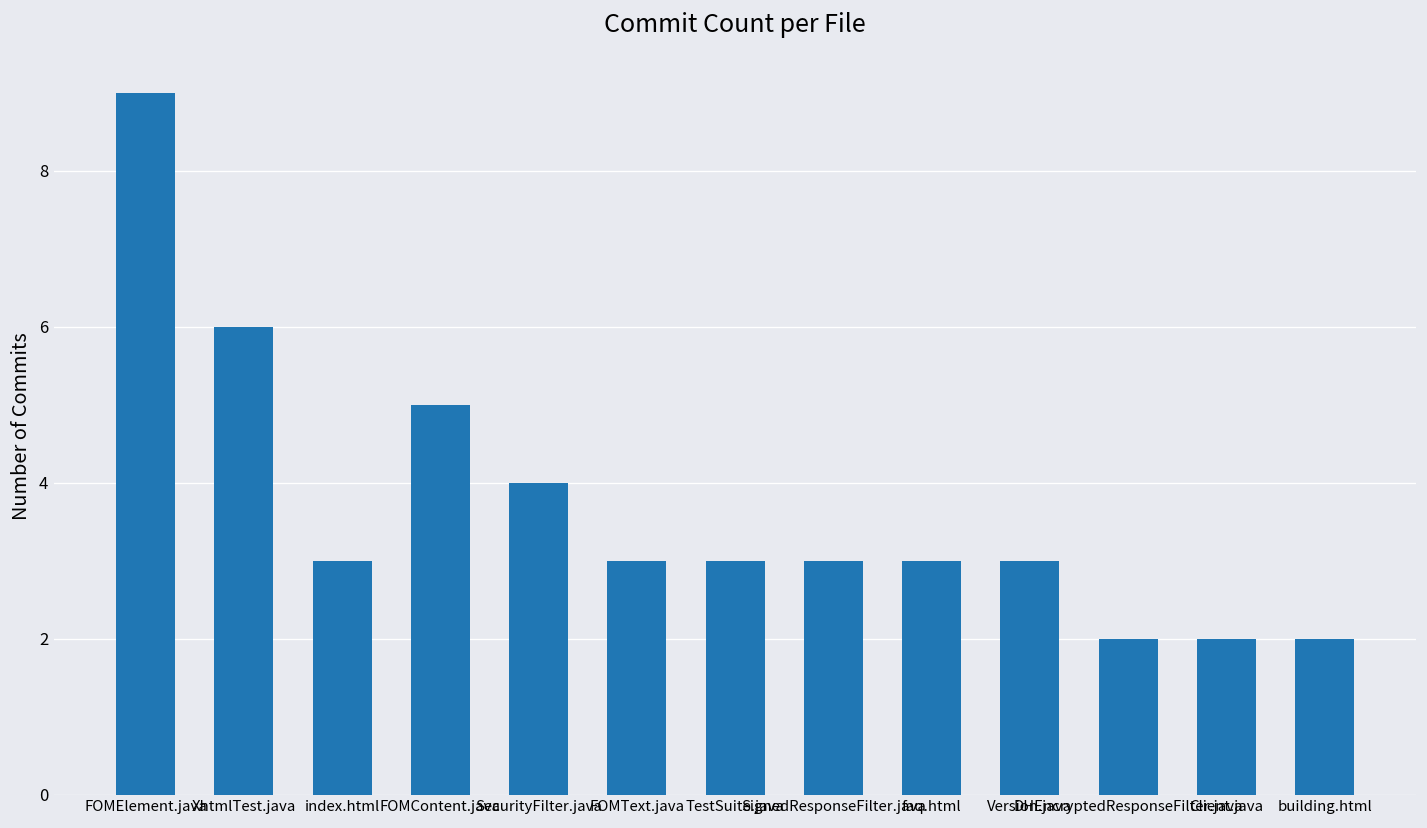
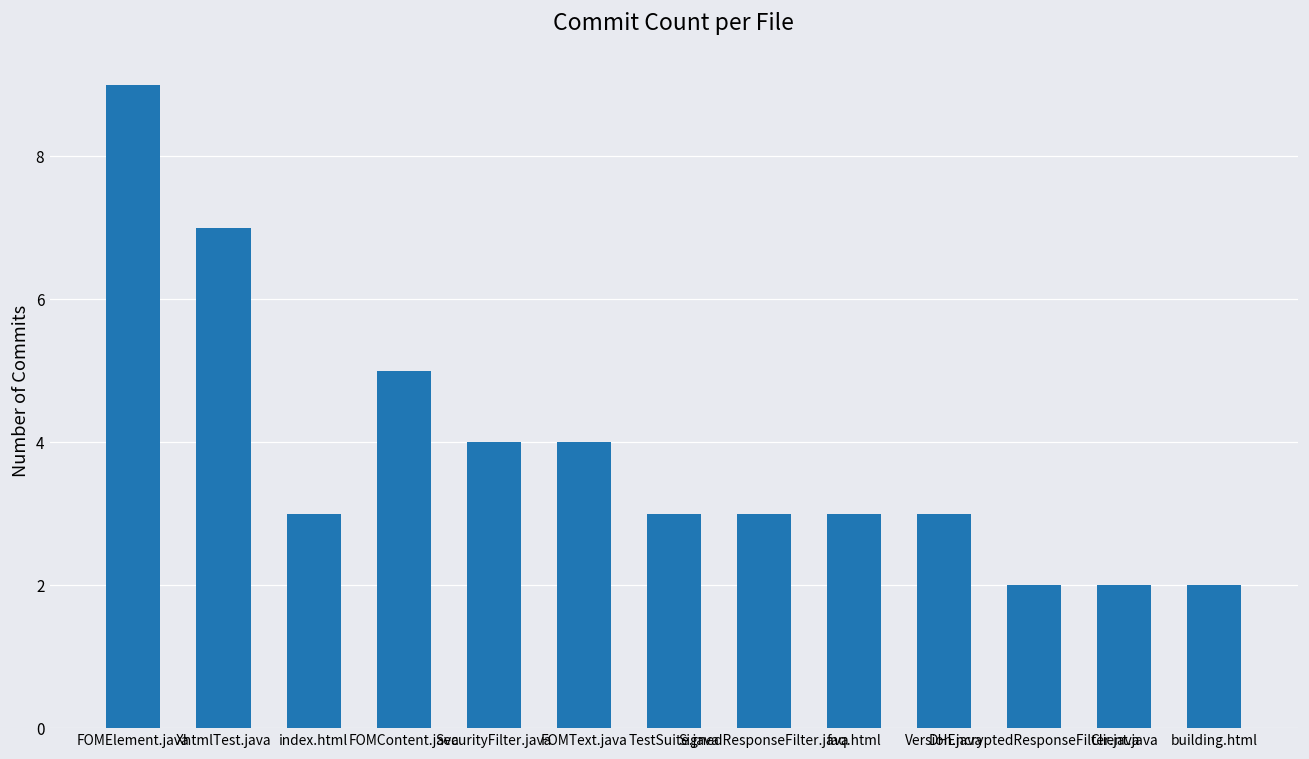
XhtmlTest.java: 6 -> 7
FOMText.java: 3 -> 4
